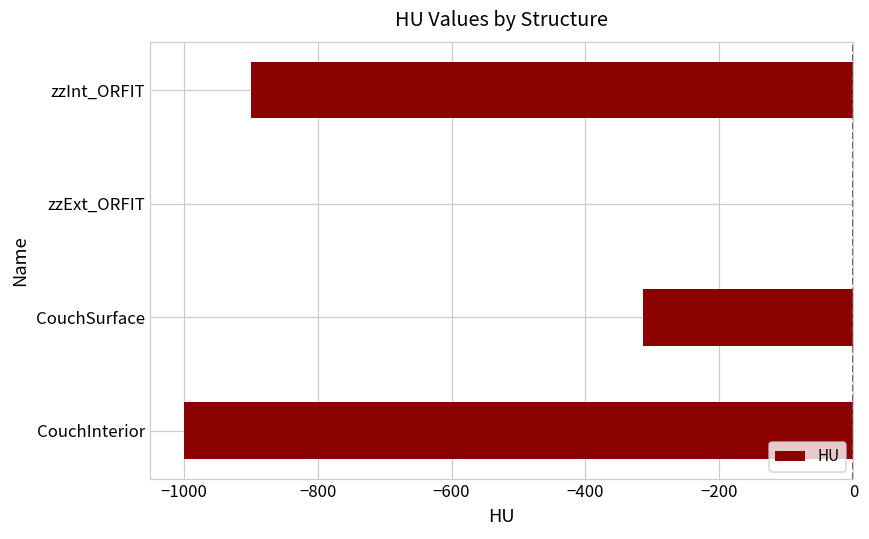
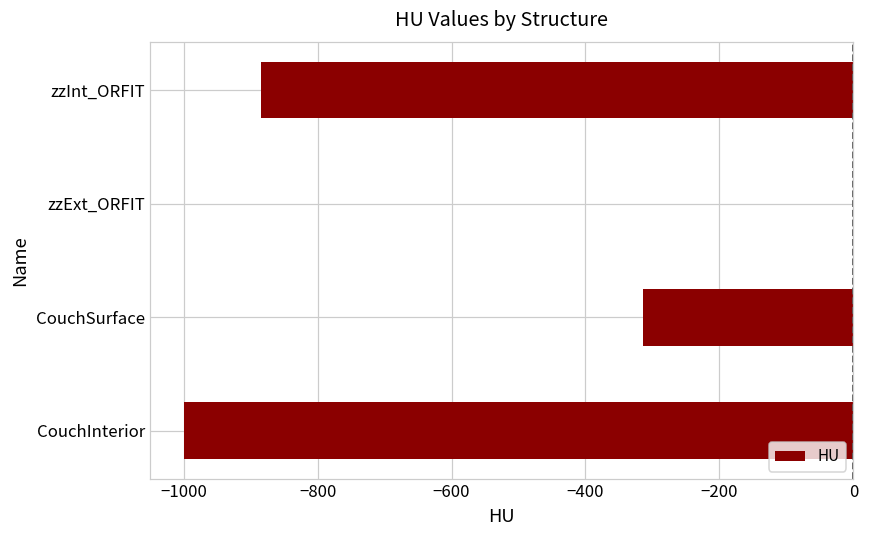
zzInt_ORFIT: -900 -> -880
